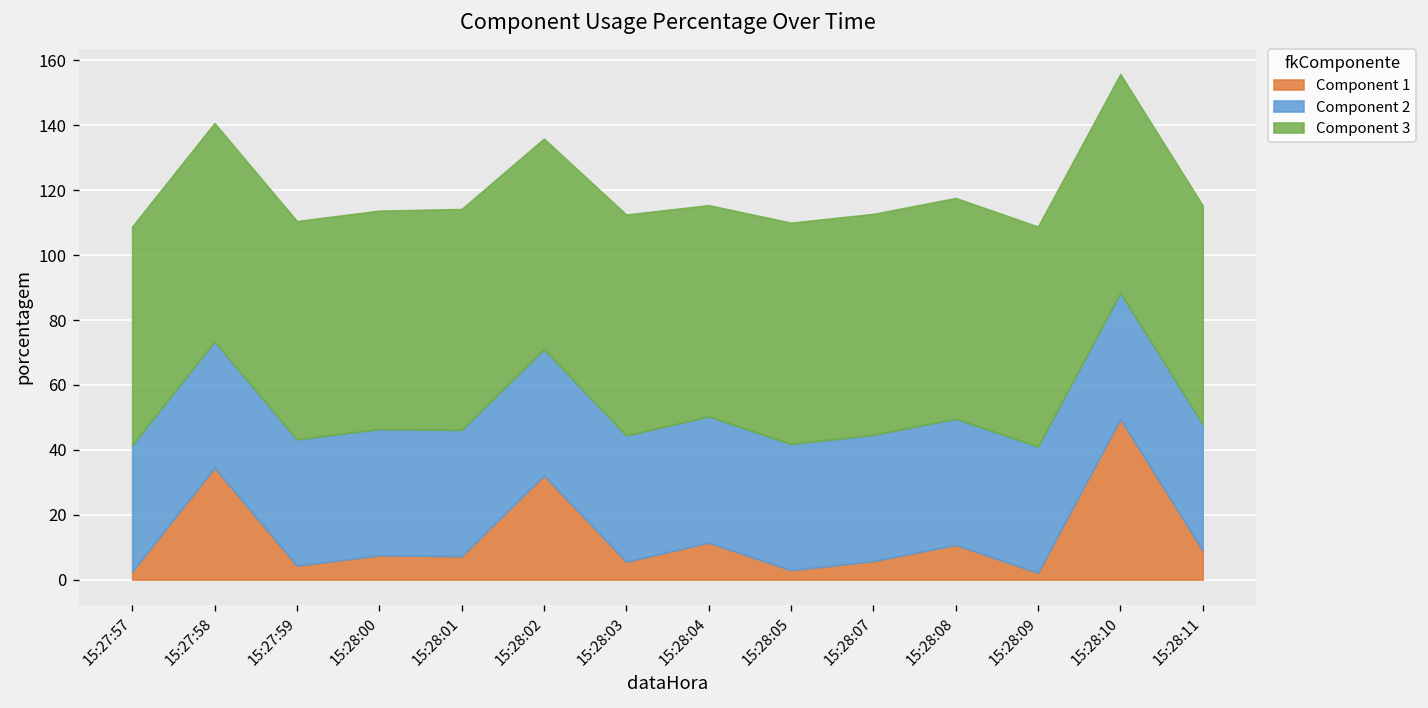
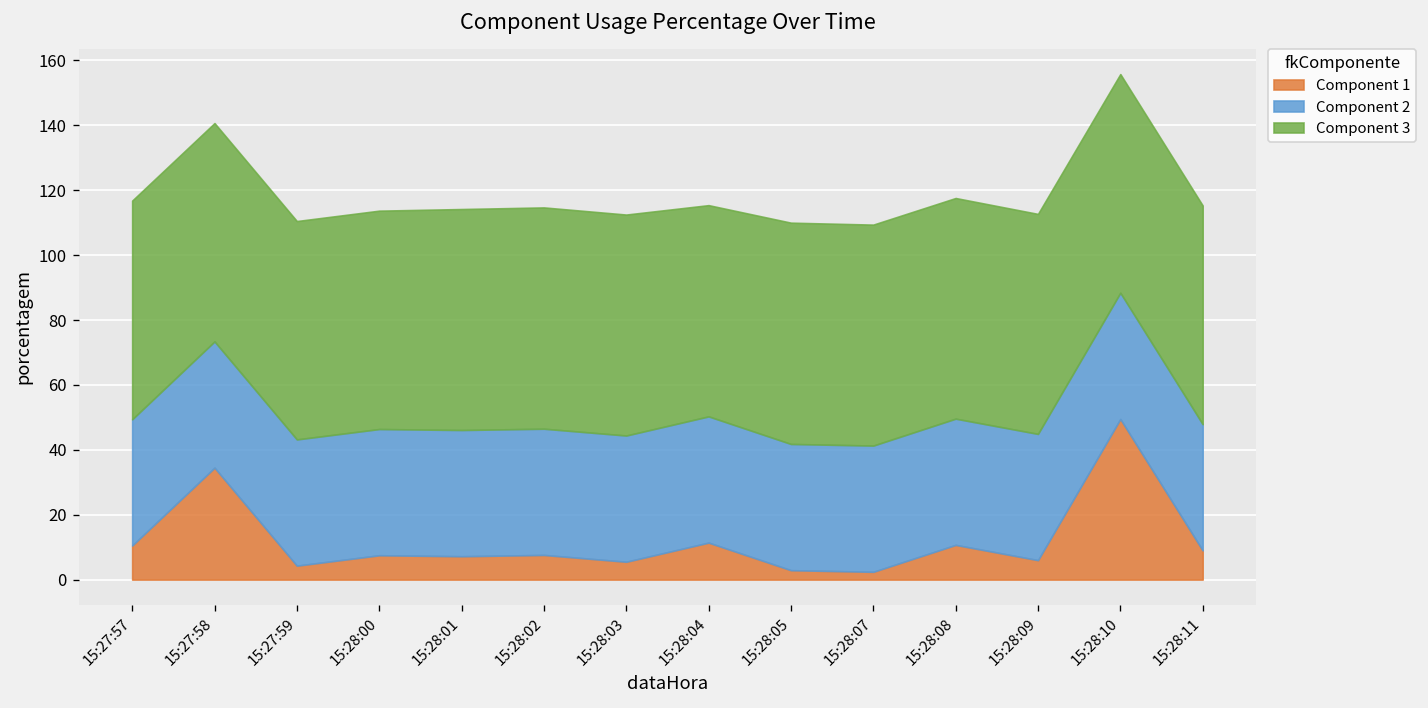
Component 1, 15:27:57: 3 -> 11
Component 1, 15:28:02: 32 -> 8
Component 3, 15:28:02: 65 -> 68
Component 1, 15:28:07: 6 -> 2
Component 1, 15:28:09: 2 -> 6
